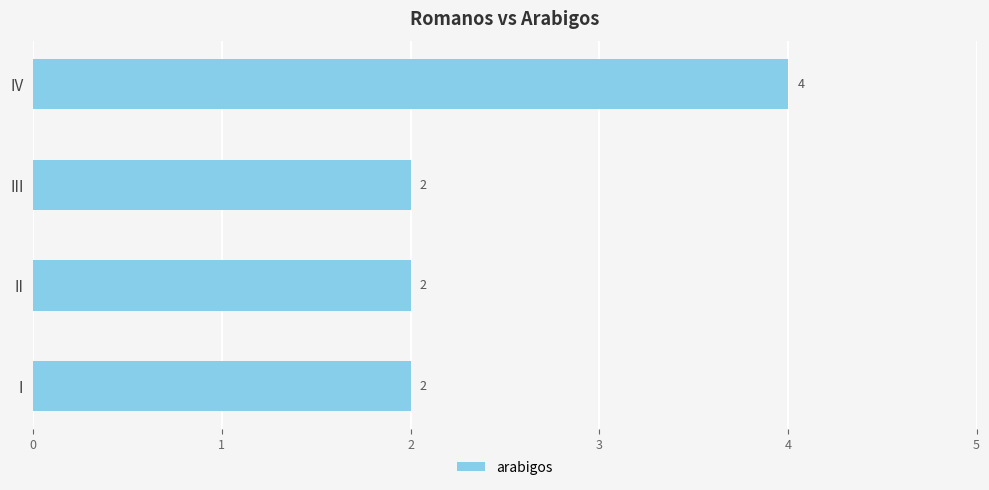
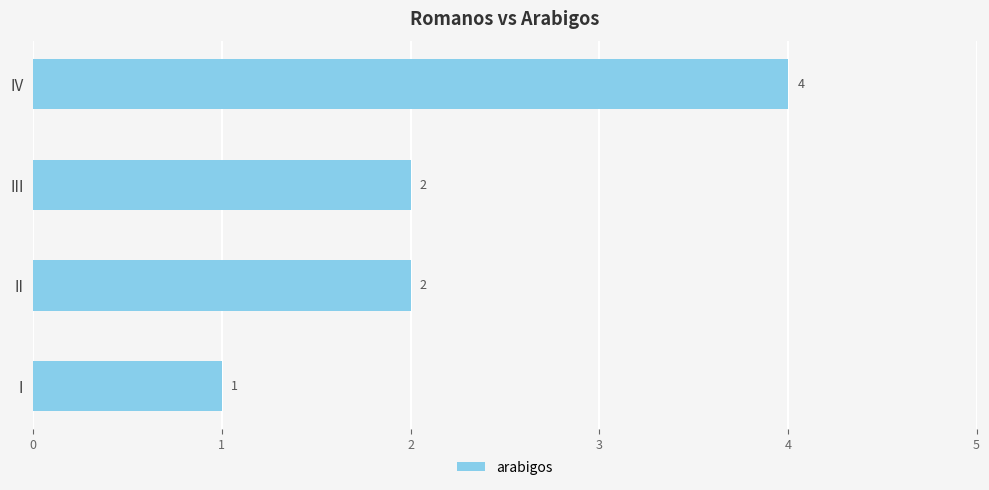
I: 2 -> 1
